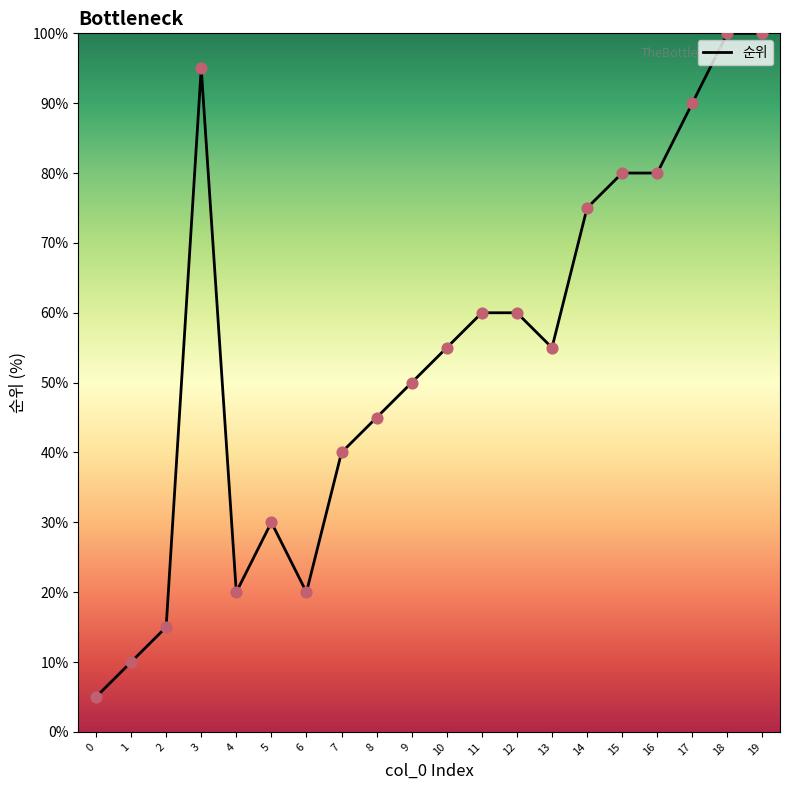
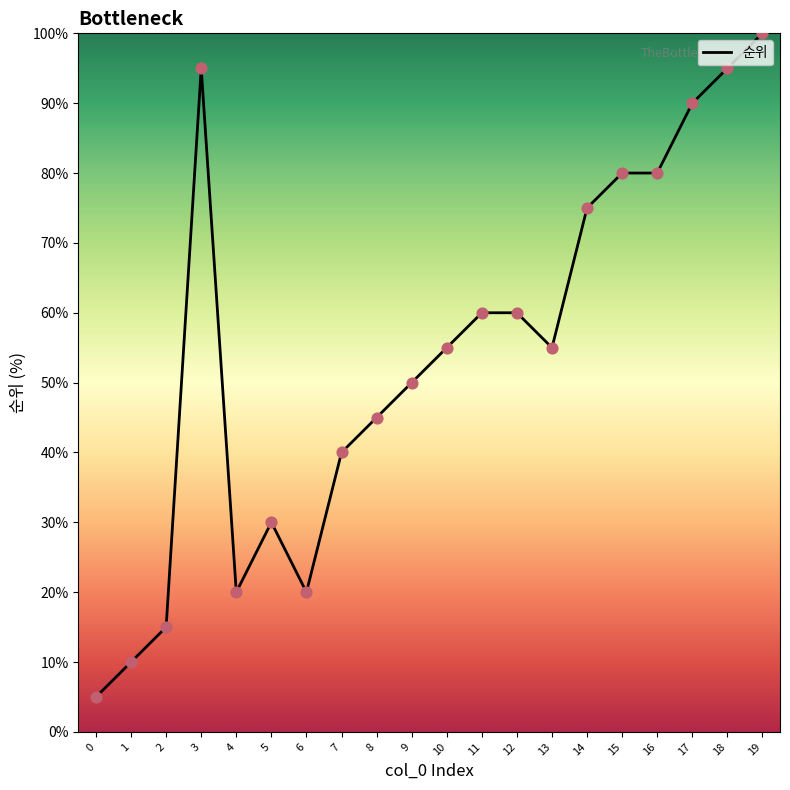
18: 100% -> 95%
